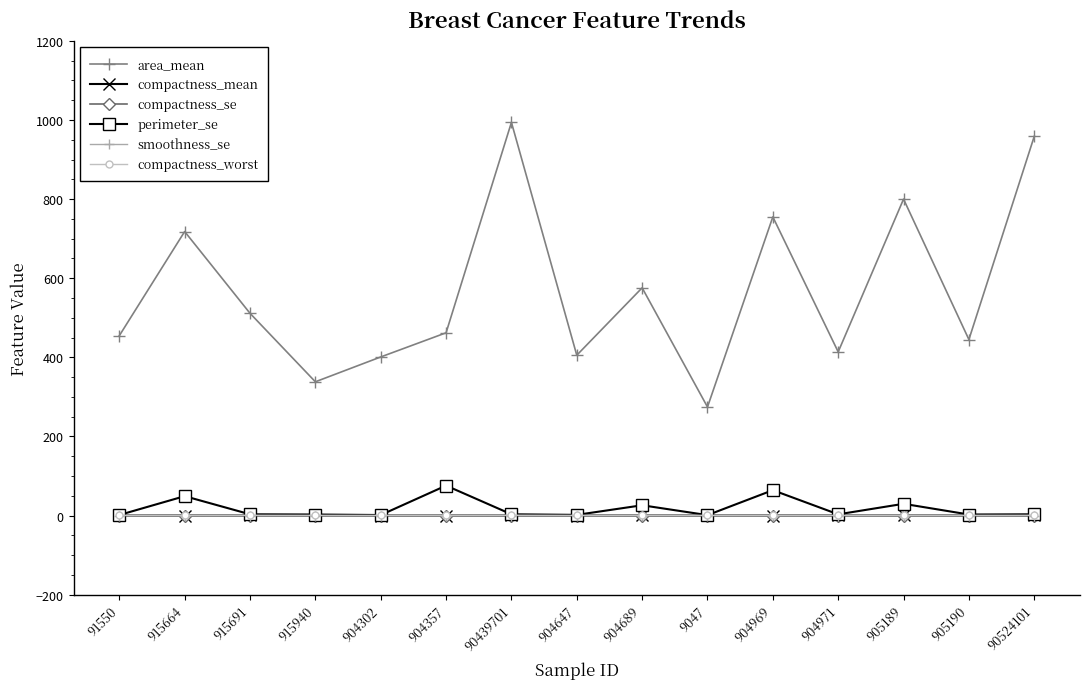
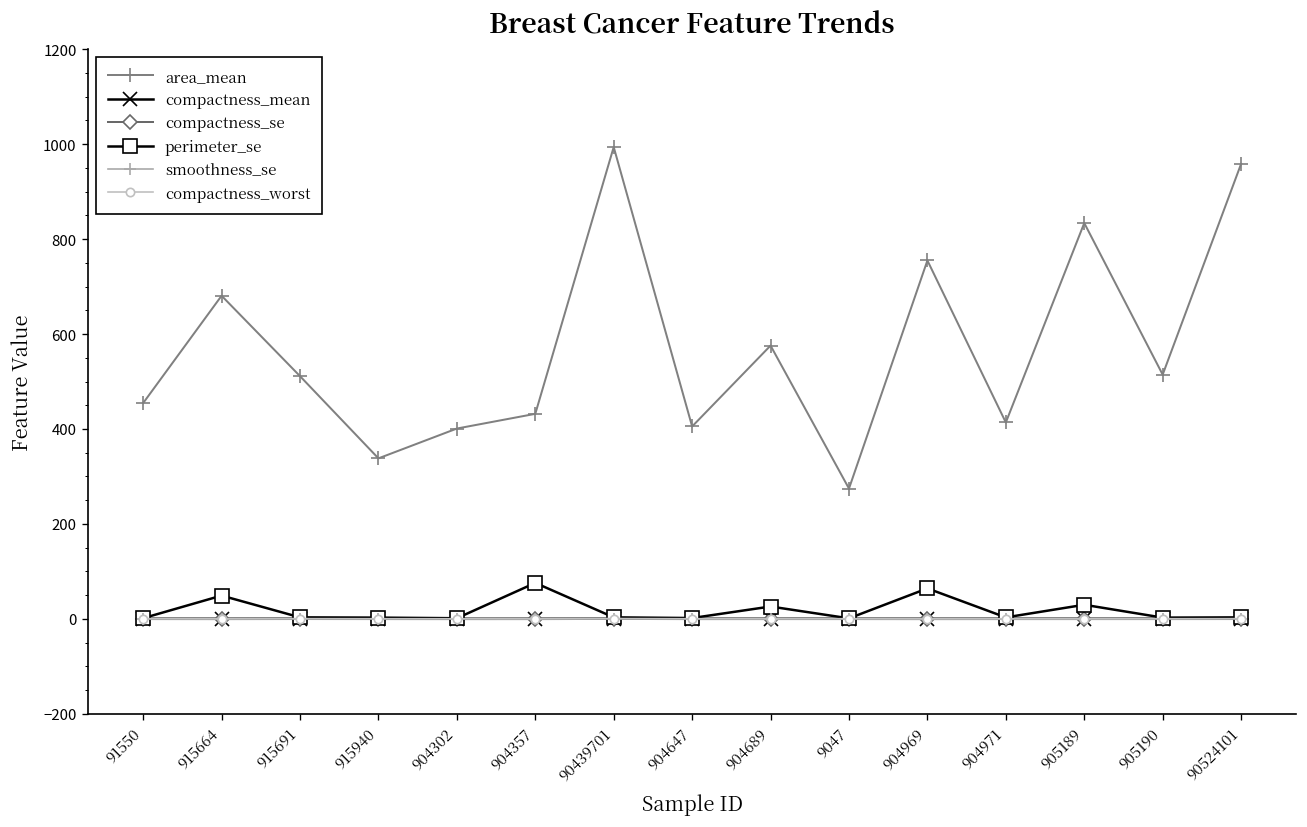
area_mean, 915664: 720 -> 680
area_mean, 904357: 460 -> 430
area_mean, 905189: 800 -> 830
area_mean, 905190: 440 -> 510
